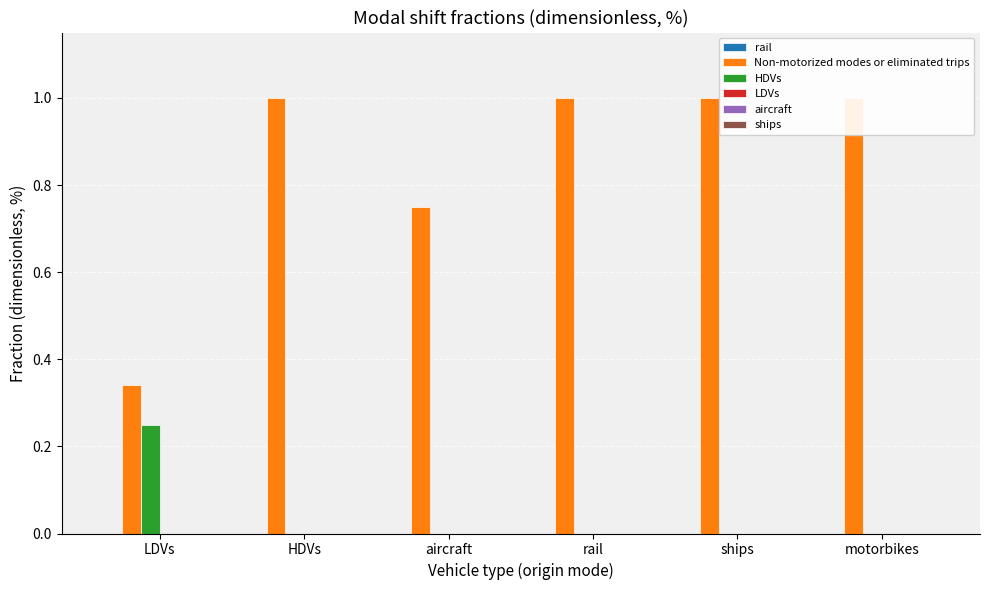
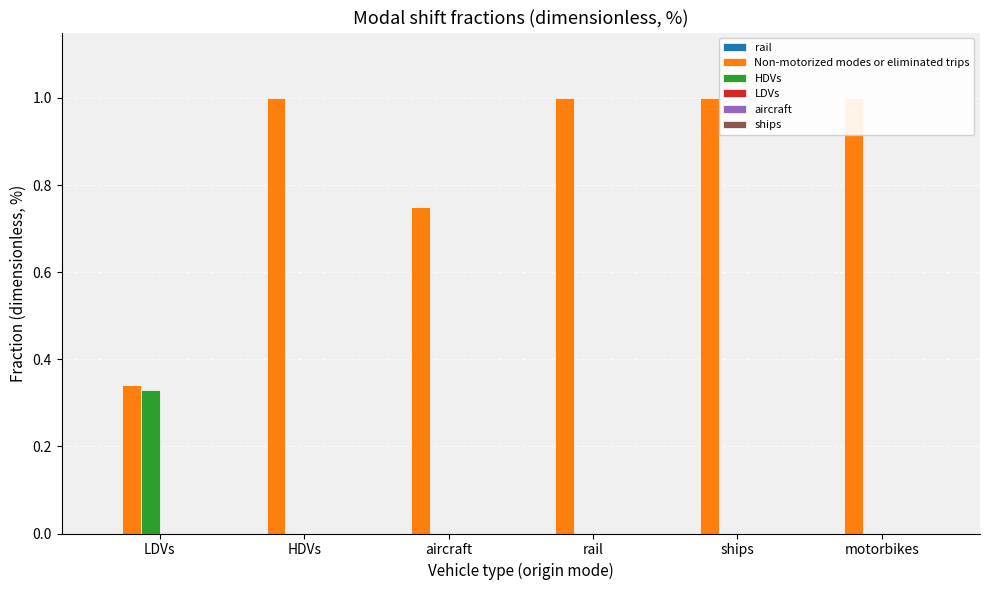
HDVs, LDVs: 0.25 -> 0.33
